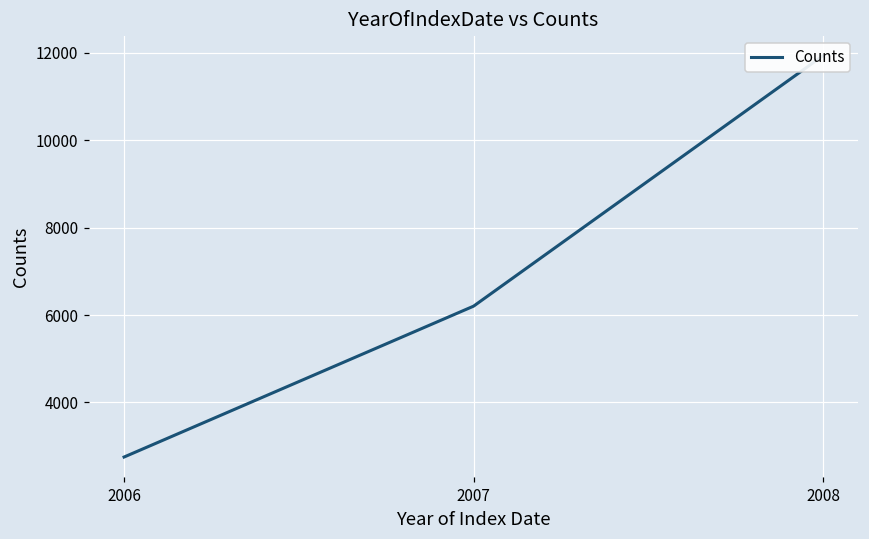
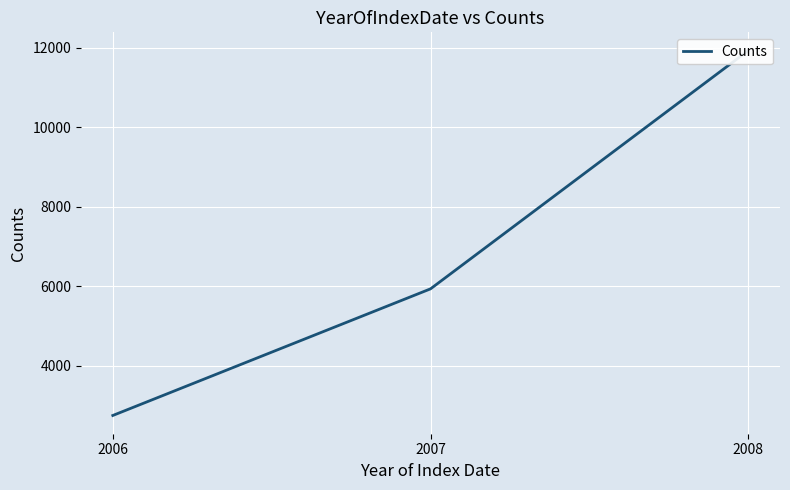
2007: 6200 -> 5900
